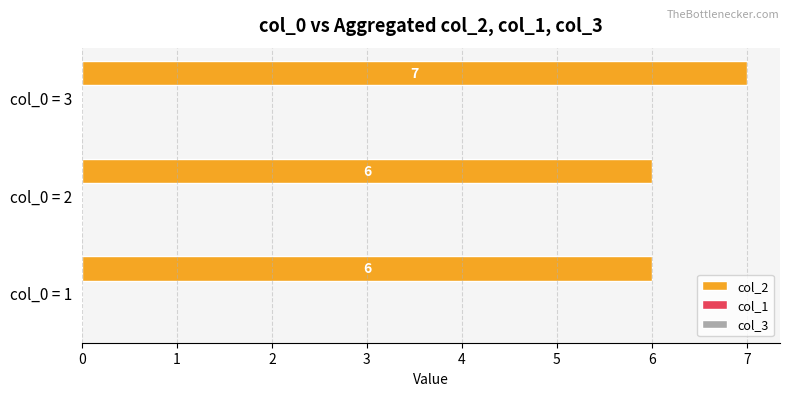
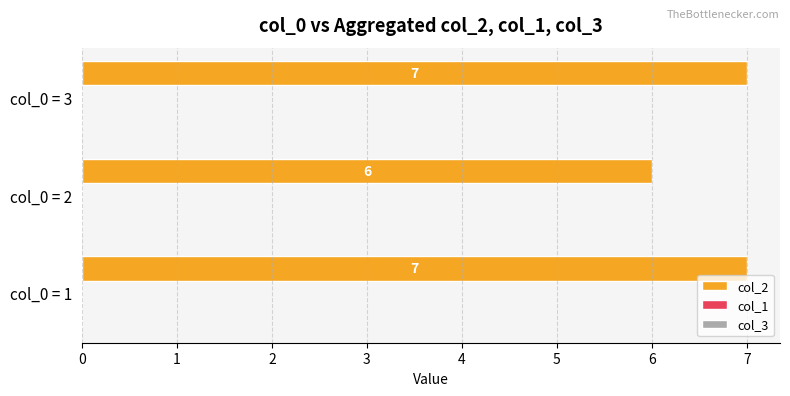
col_2, col_0 = 1: 6 -> 7
